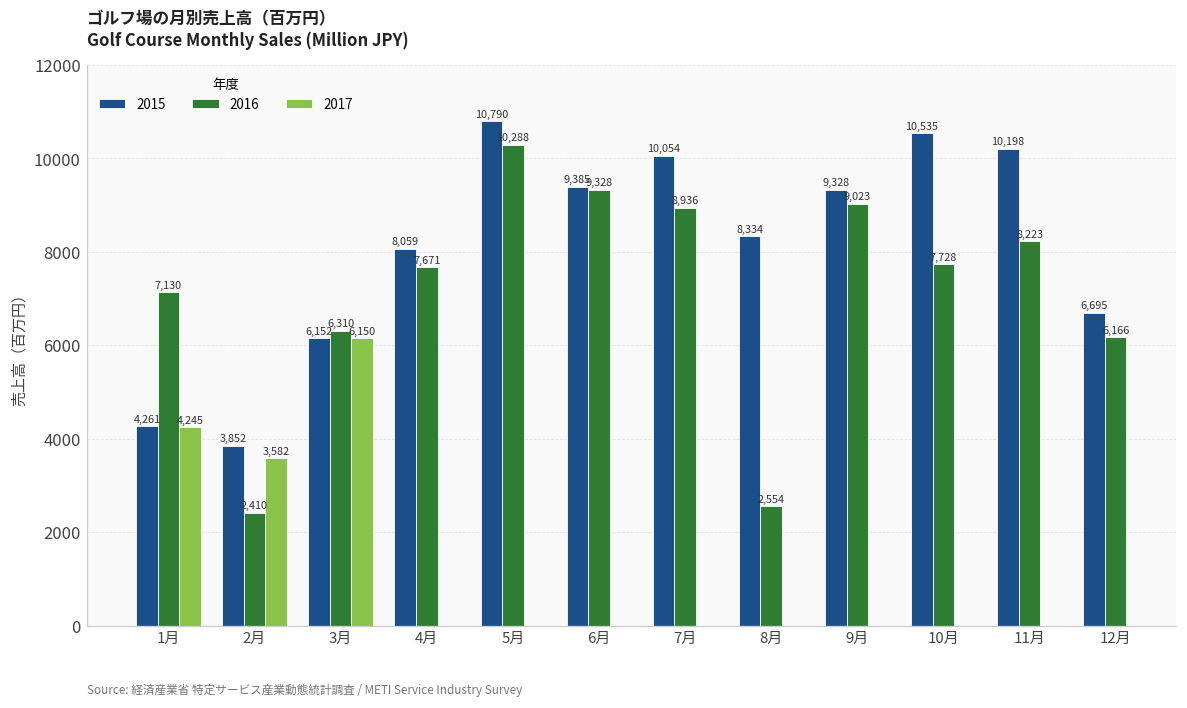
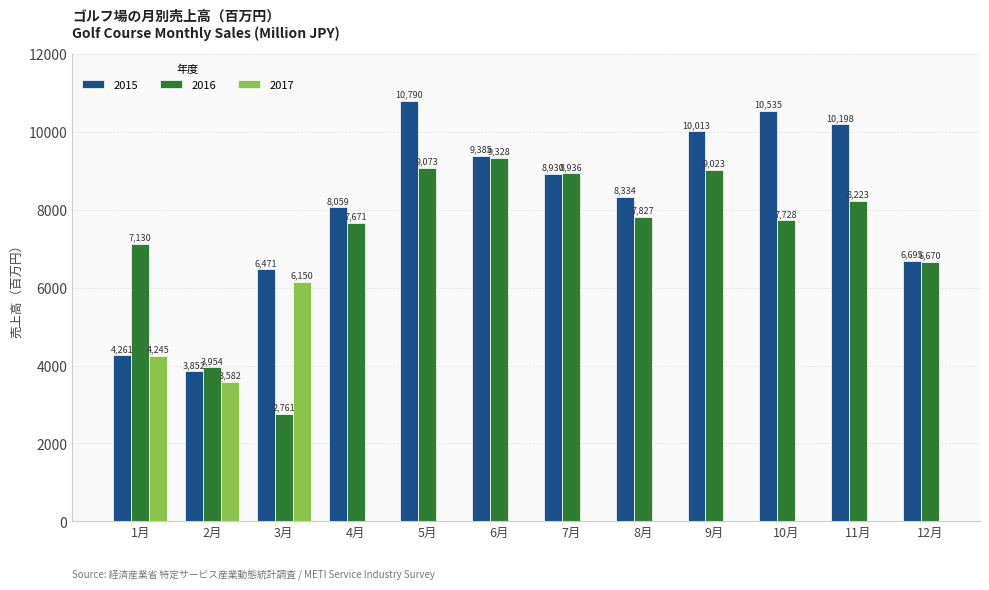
2016, 2月: 2,410 -> 3,954
2015, 3月: 6,152 -> 6,471
2016, 3月: 6,310 -> 2,761
2016, 5月: 10,288 -> 9,073
2015, 7月: 10,054 -> 8,930
2016, 8月: 2,554 -> 7,827
2015, 9月: 9,328 -> 10,013
2016, 12月: 6,166 -> 6,670
